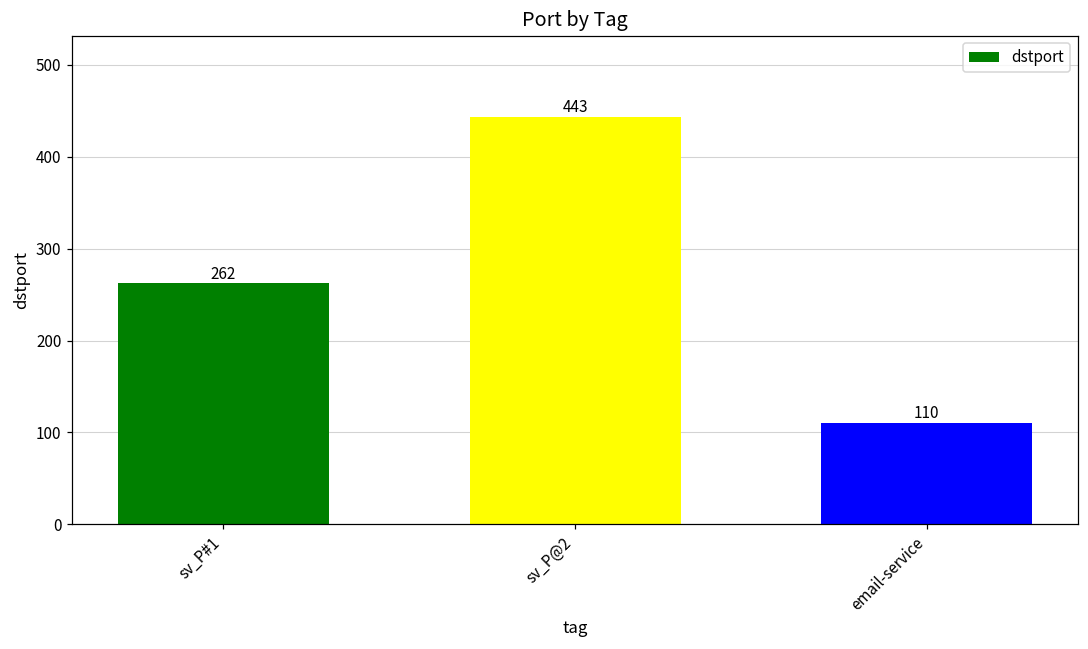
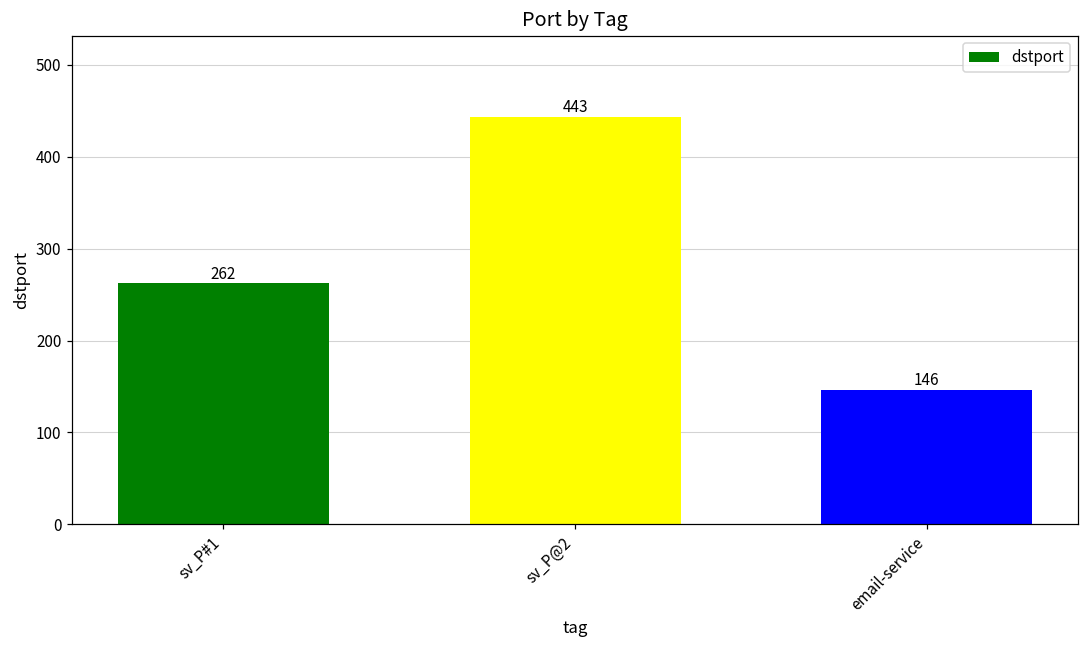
email-service: 110 -> 146
